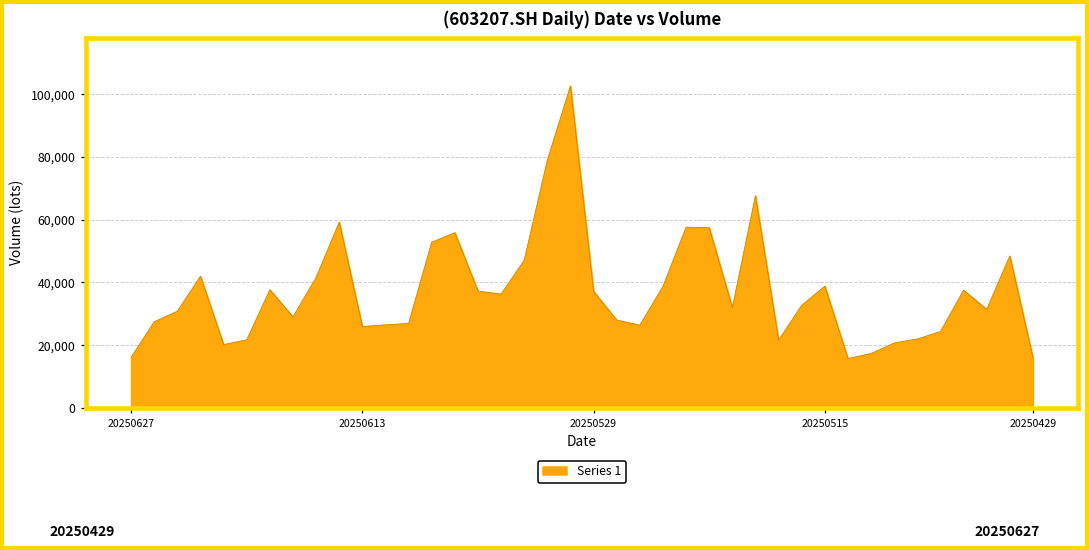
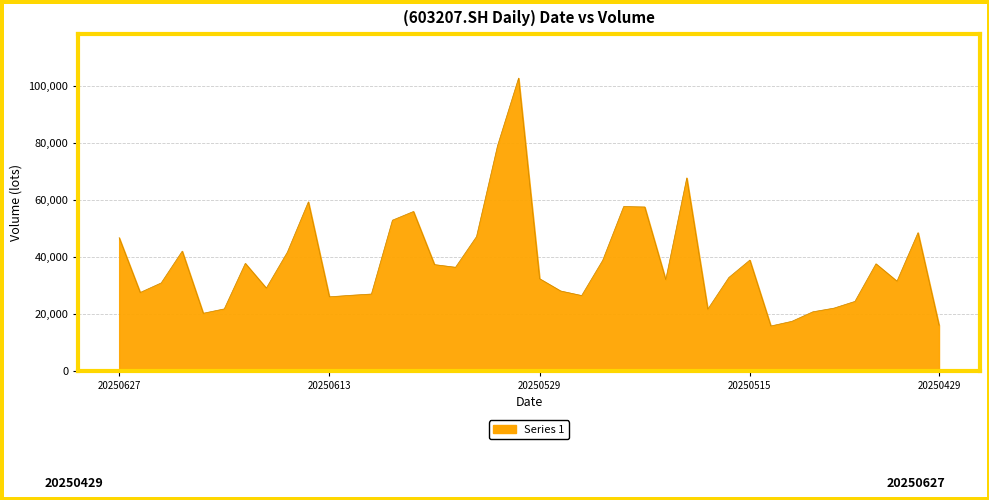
20250627: 16,000 -> 47,000
20250529: 37,000 -> 32,000
